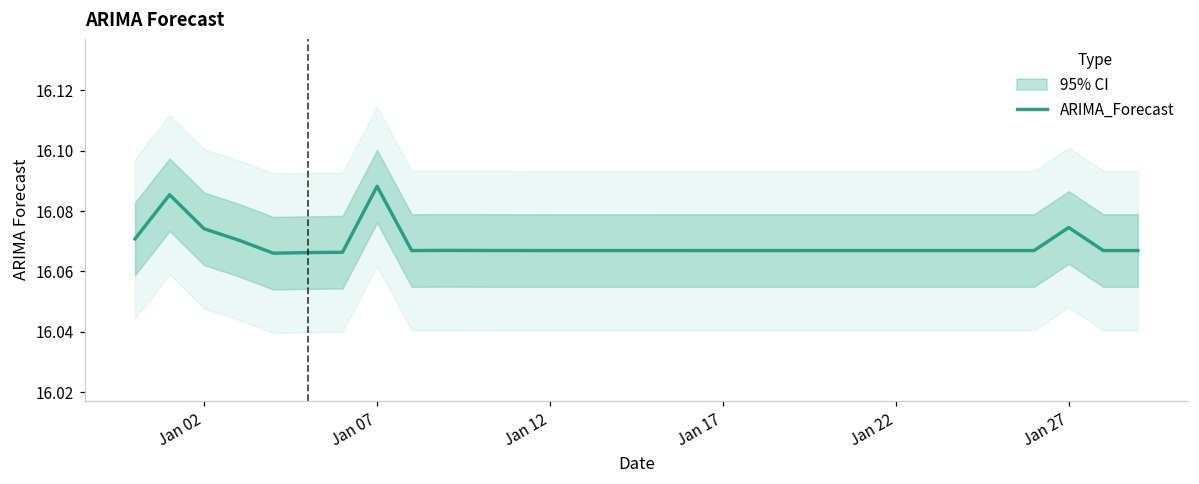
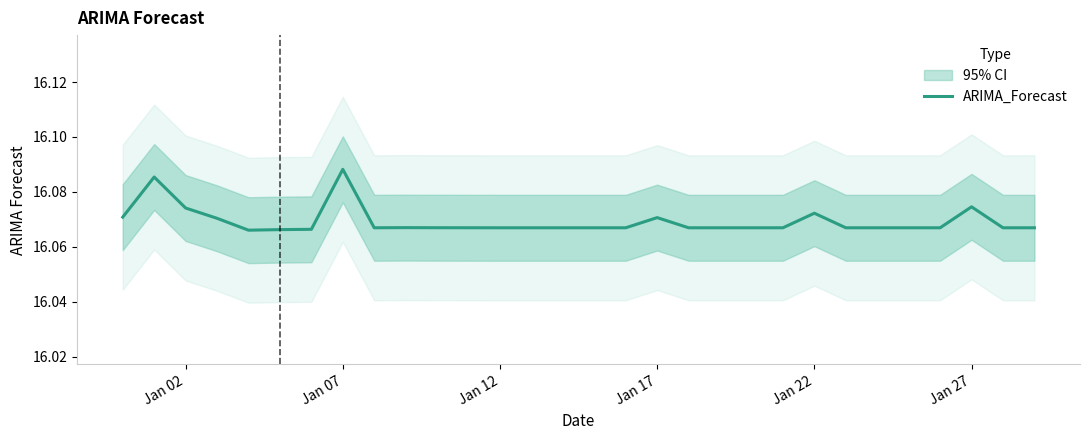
ARIMA_Forecast, Jan 17: 16.067 -> 16.071
ARIMA_Forecast, Jan 22: 16.067 -> 16.072
